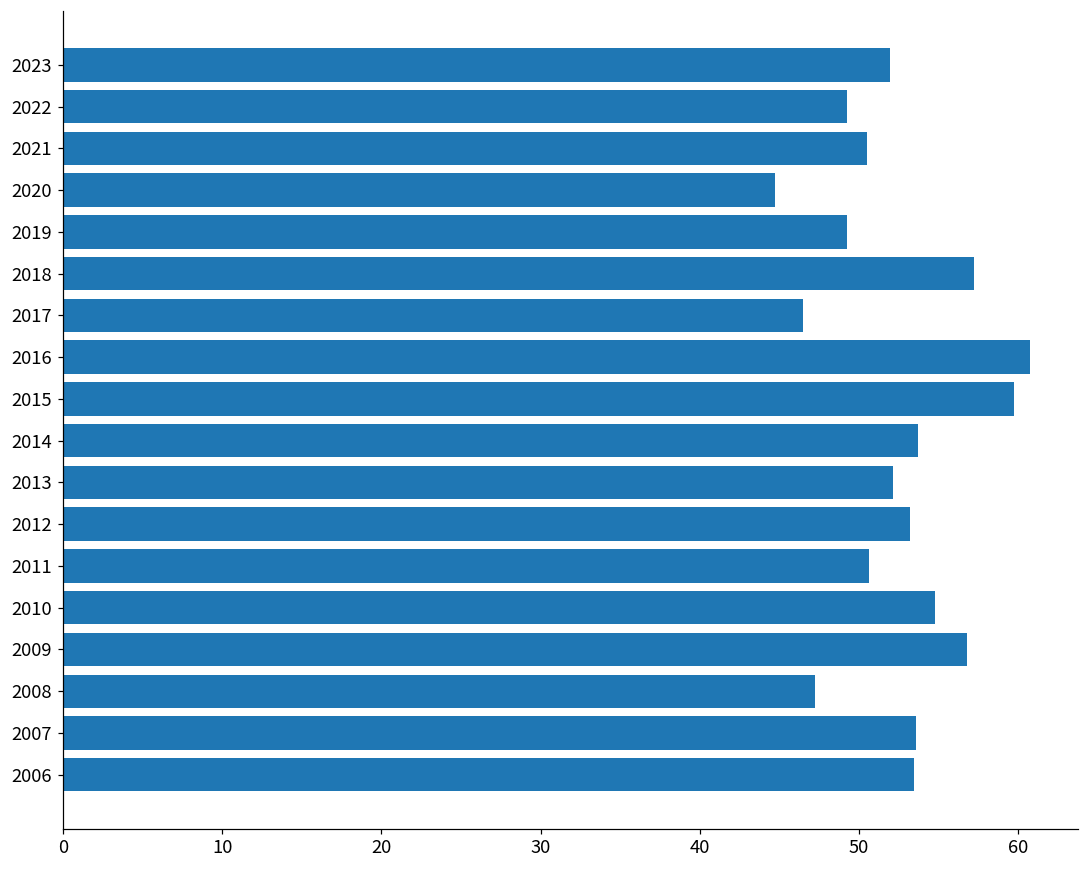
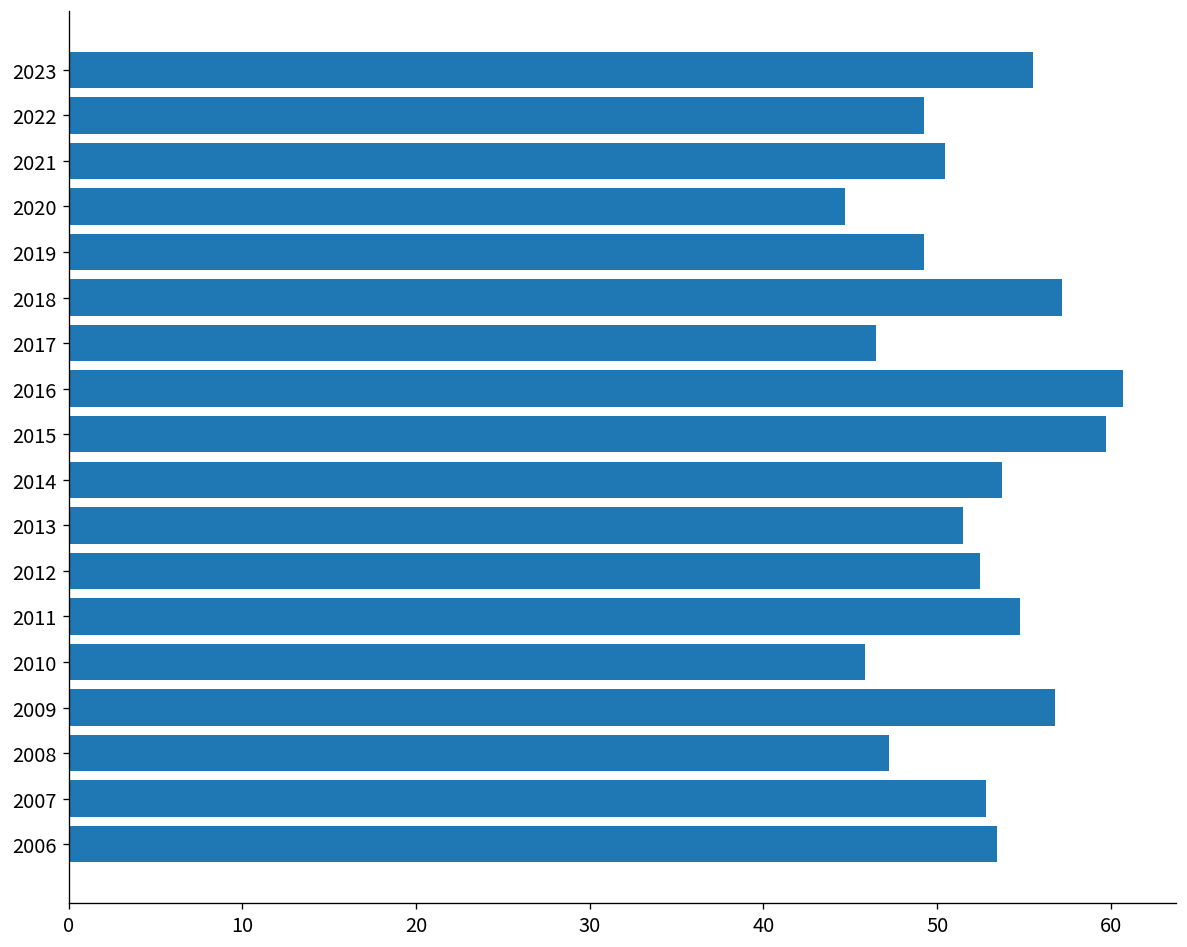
2023: 51.9 -> 55.5
2013: 52.1 -> 51.5
2012: 53.2 -> 52.4
2011: 50.6 -> 54.8
2010: 54.8 -> 45.8
2007: 53.6 -> 52.8
